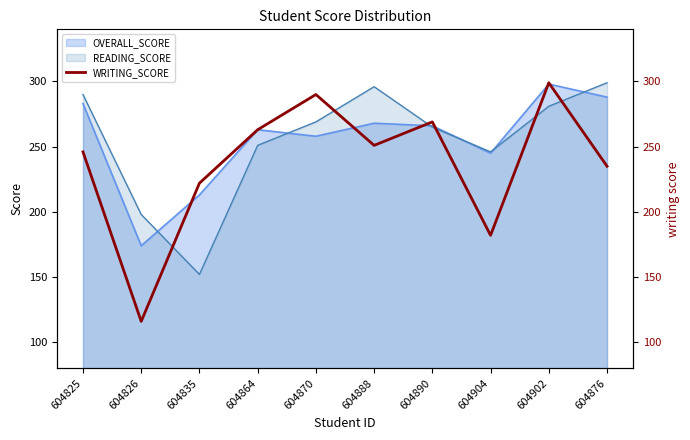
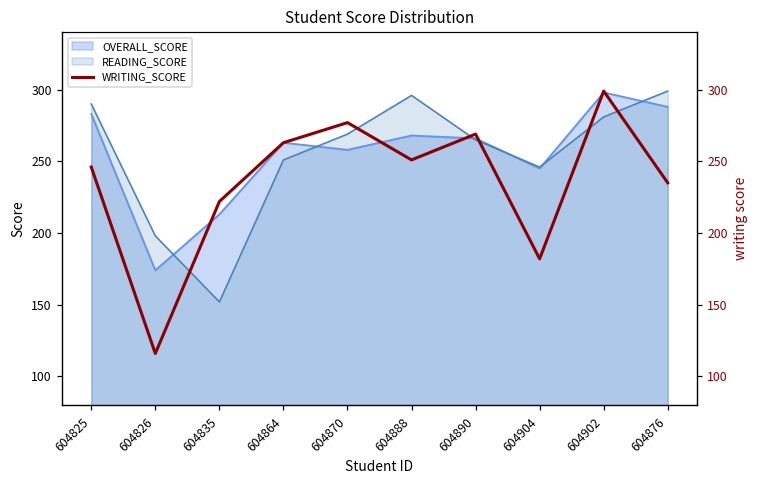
WRITING_SCORE, 604870: 290 -> 277
